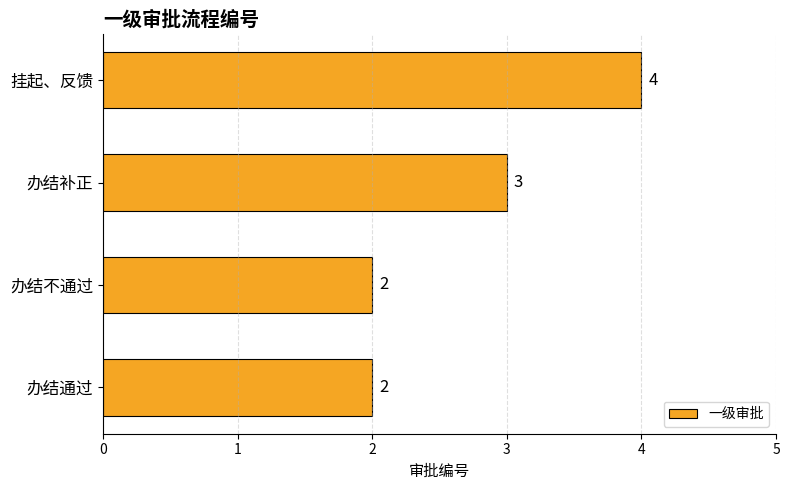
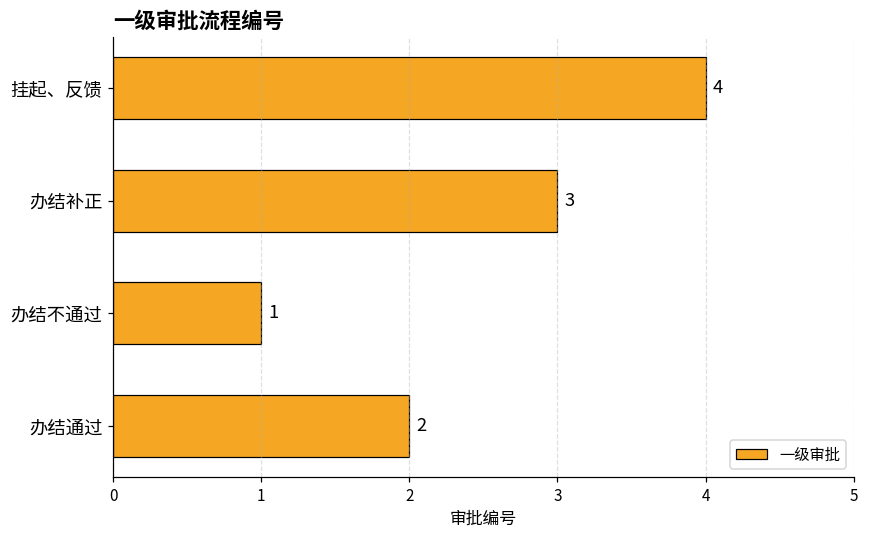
办结不通过: 2 -> 1
